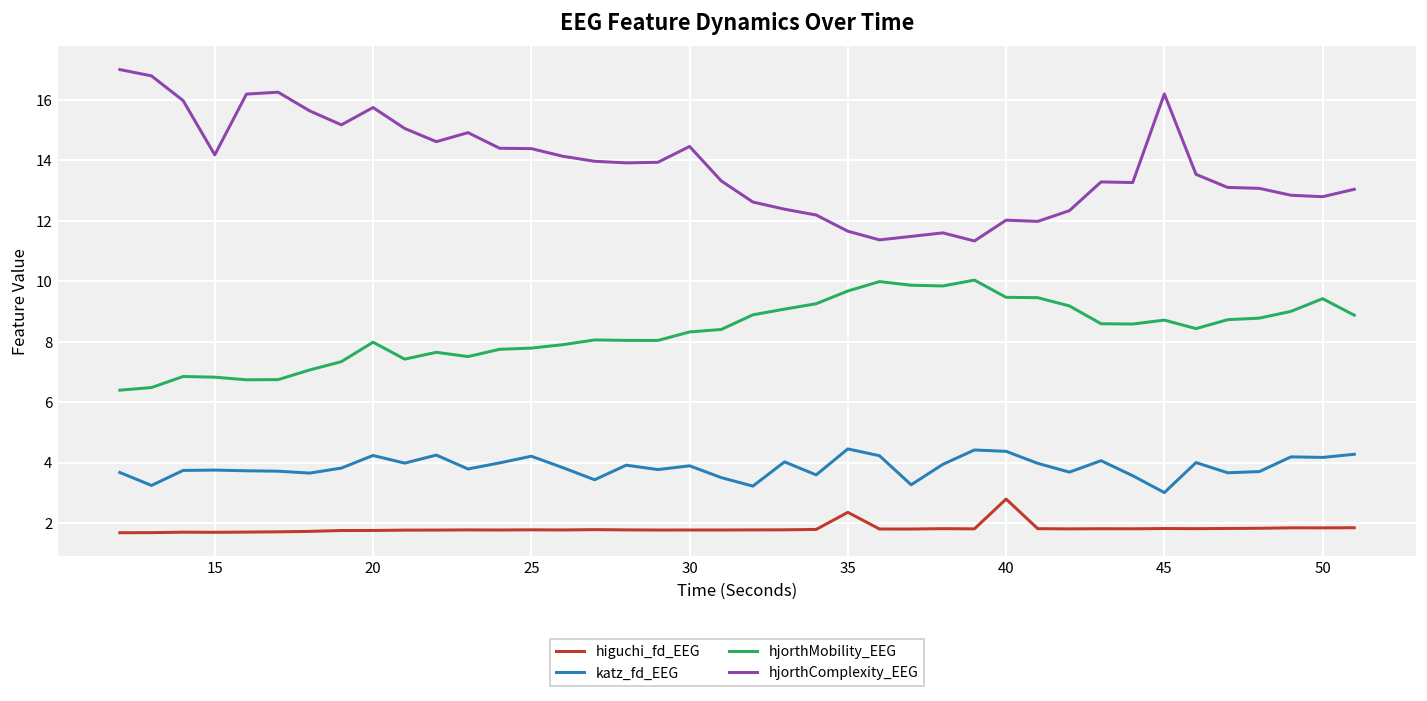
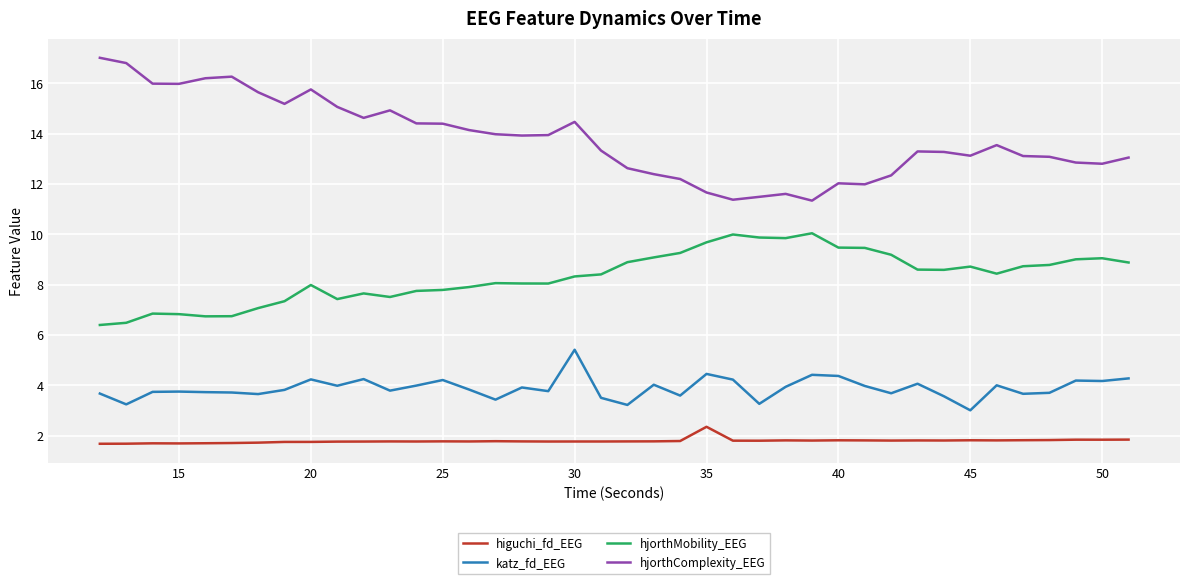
hjorthComplexity_EEG, 15: 14.2 -> 16.0
katz_fd_EEG, 30: 3.9 -> 5.4
higuchi_fd_EEG, 40: 2.8 -> 1.8
hjorthComplexity_EEG, 45: 16.2 -> 13.1
hjorthMobility_EEG, 50: 9.4 -> 9.0
